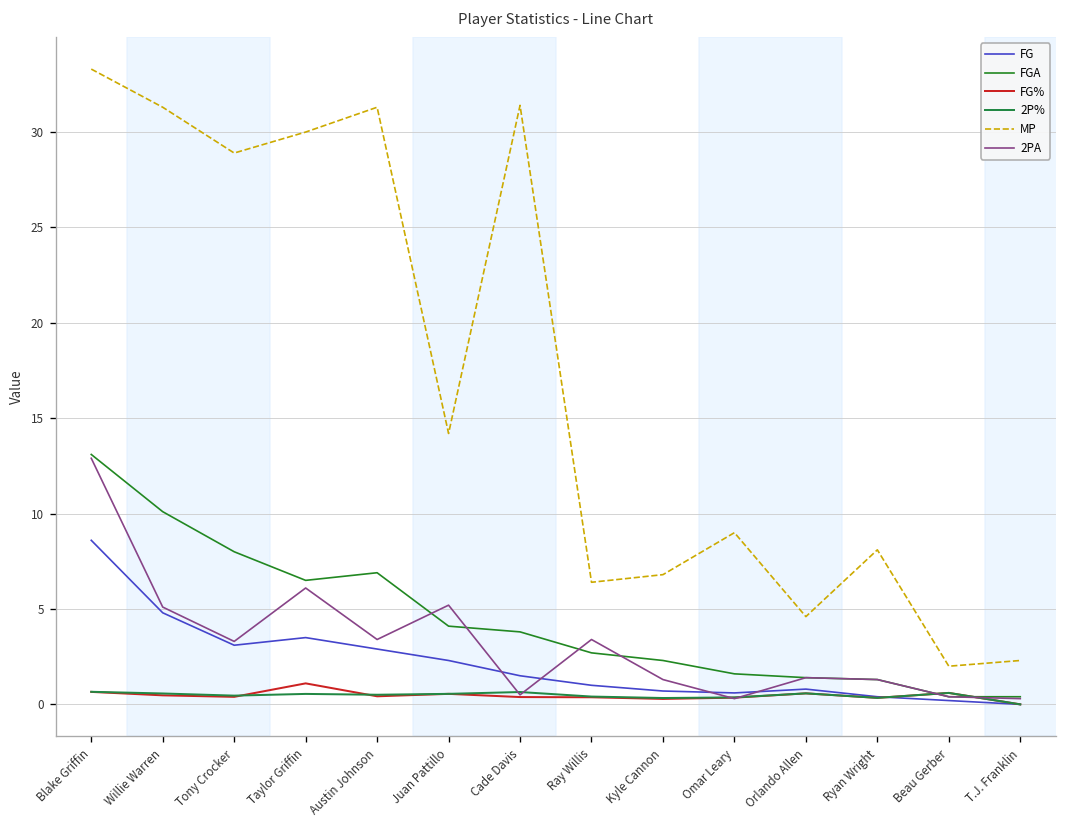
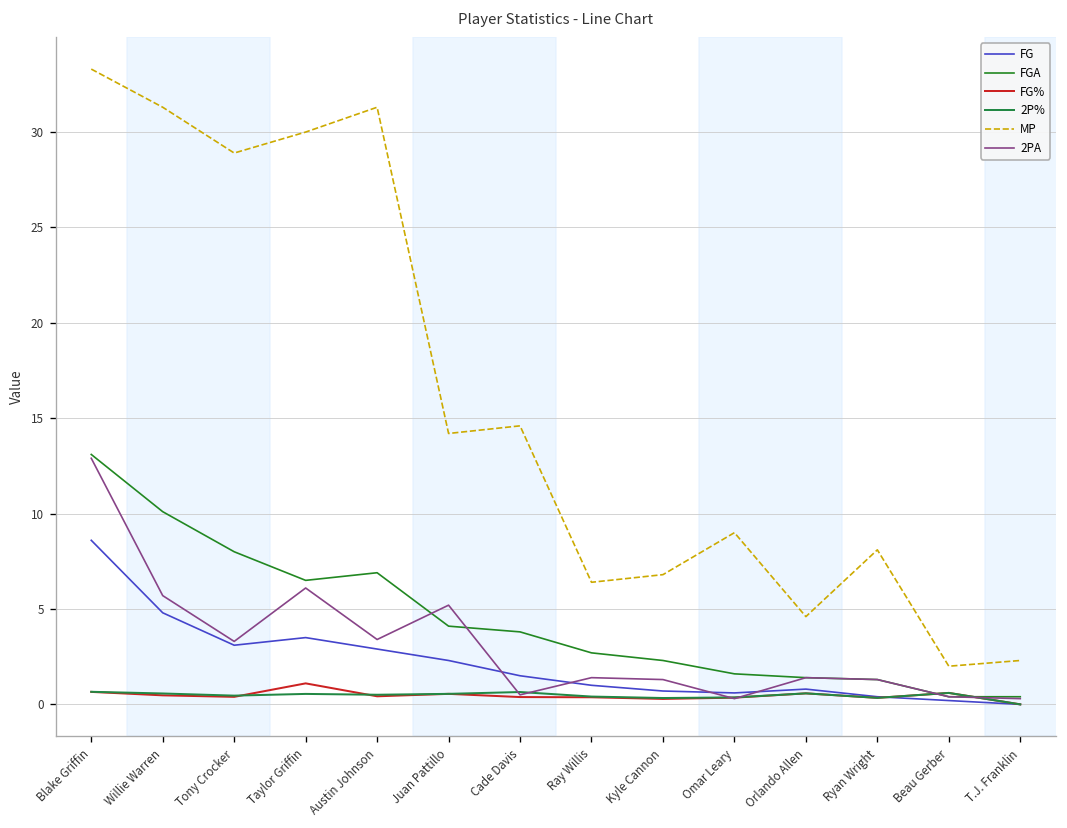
2PA, Willie Warren: 5.1 -> 5.7
MP, Cade Davis: 31.4 -> 14.6
2PA, Ray Willis: 3.4 -> 1.4
